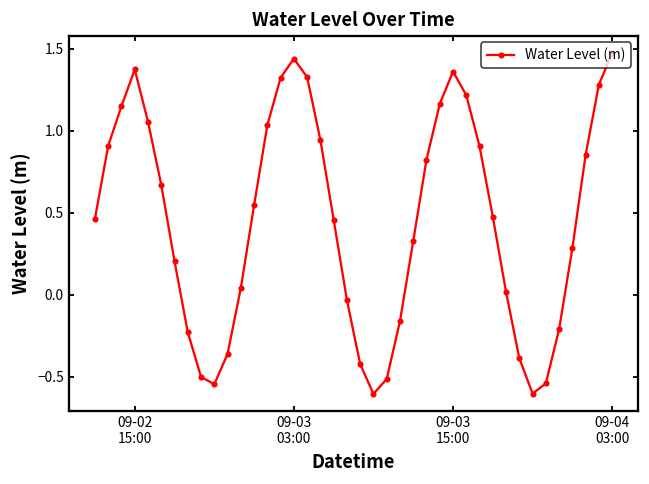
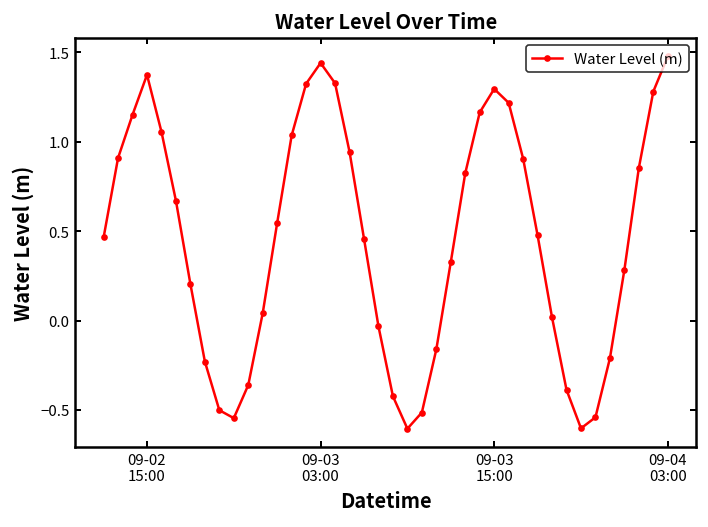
09-03 15:00: 1.36 -> 1.29
